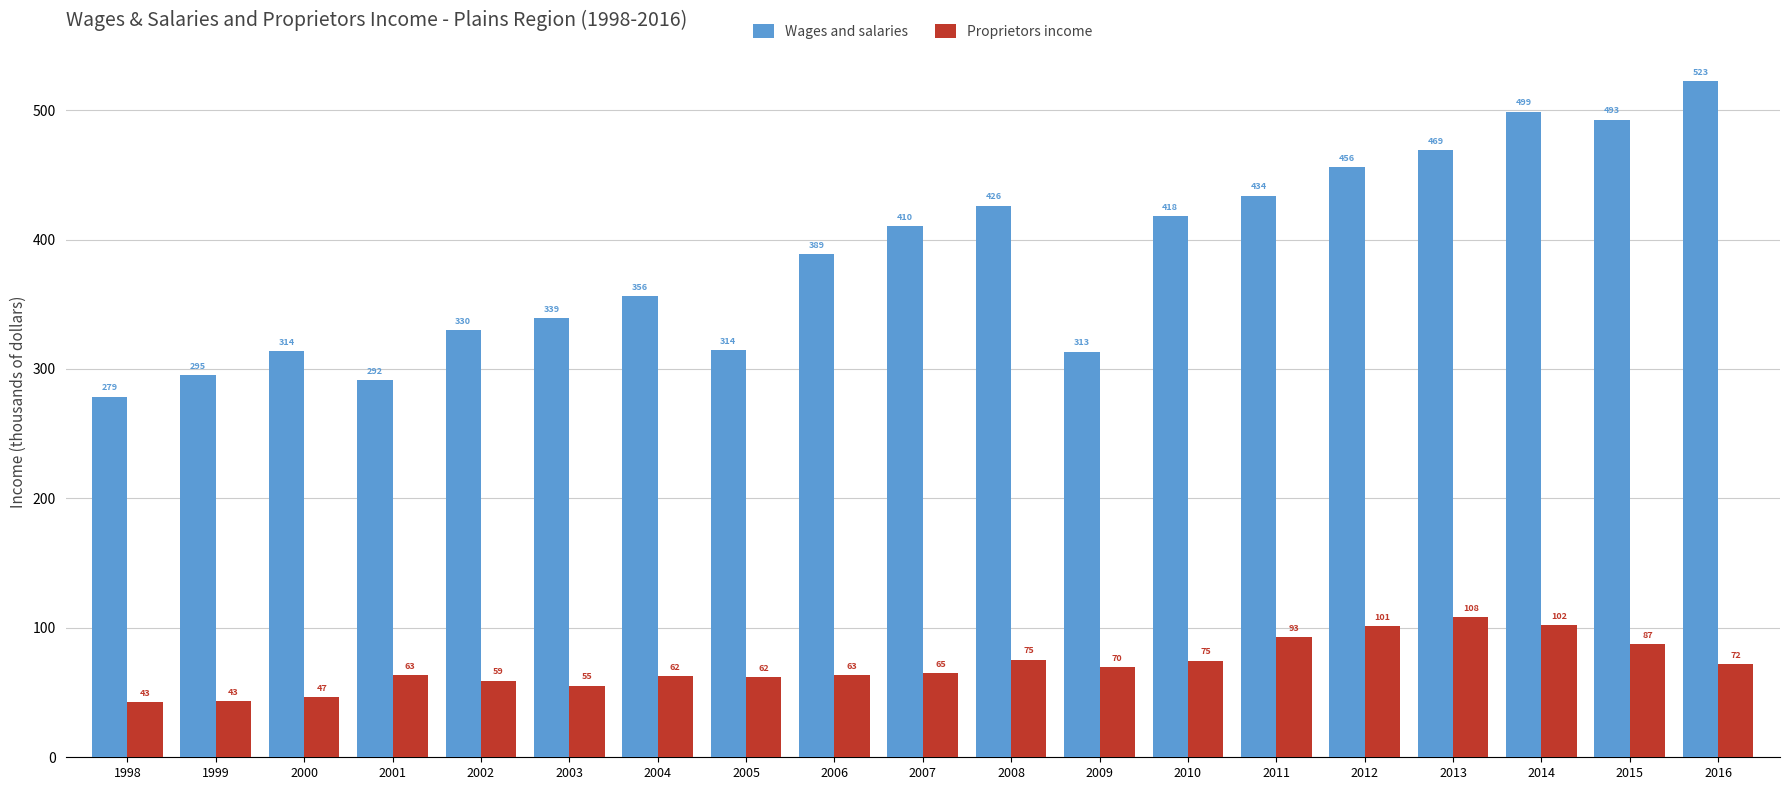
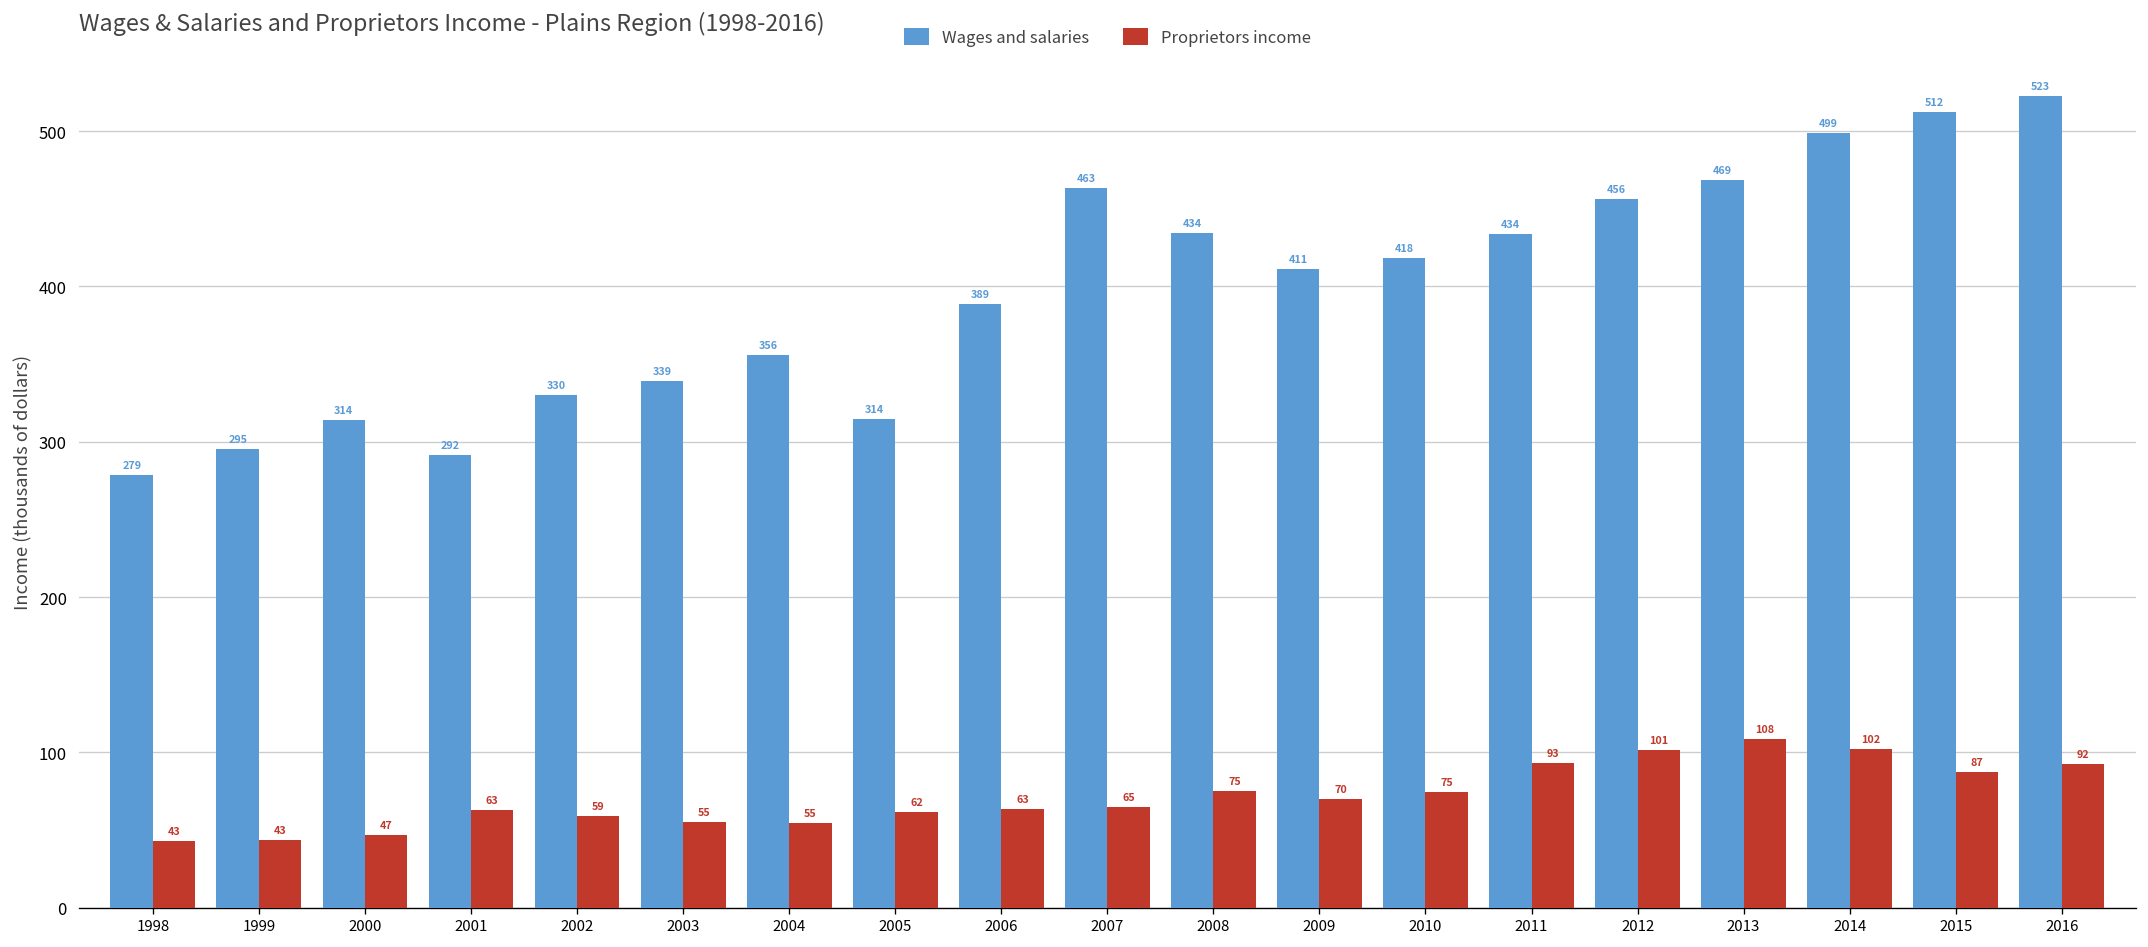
Proprietors income, 2004: 62 -> 55
Wages and salaries, 2007: 410 -> 463
Wages and salaries, 2008: 426 -> 434
Wages and salaries, 2009: 313 -> 411
Wages and salaries, 2015: 493 -> 512
Proprietors income, 2016: 72 -> 92
